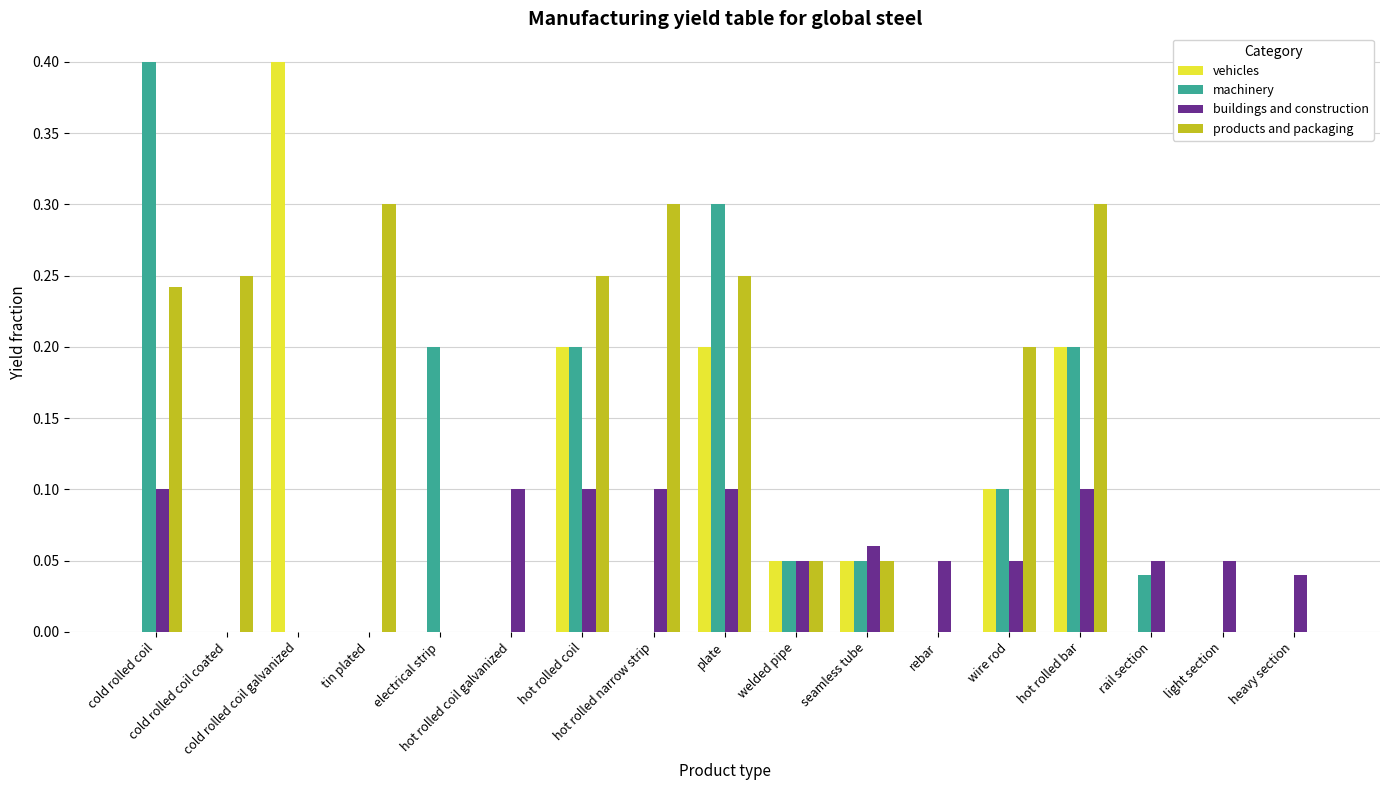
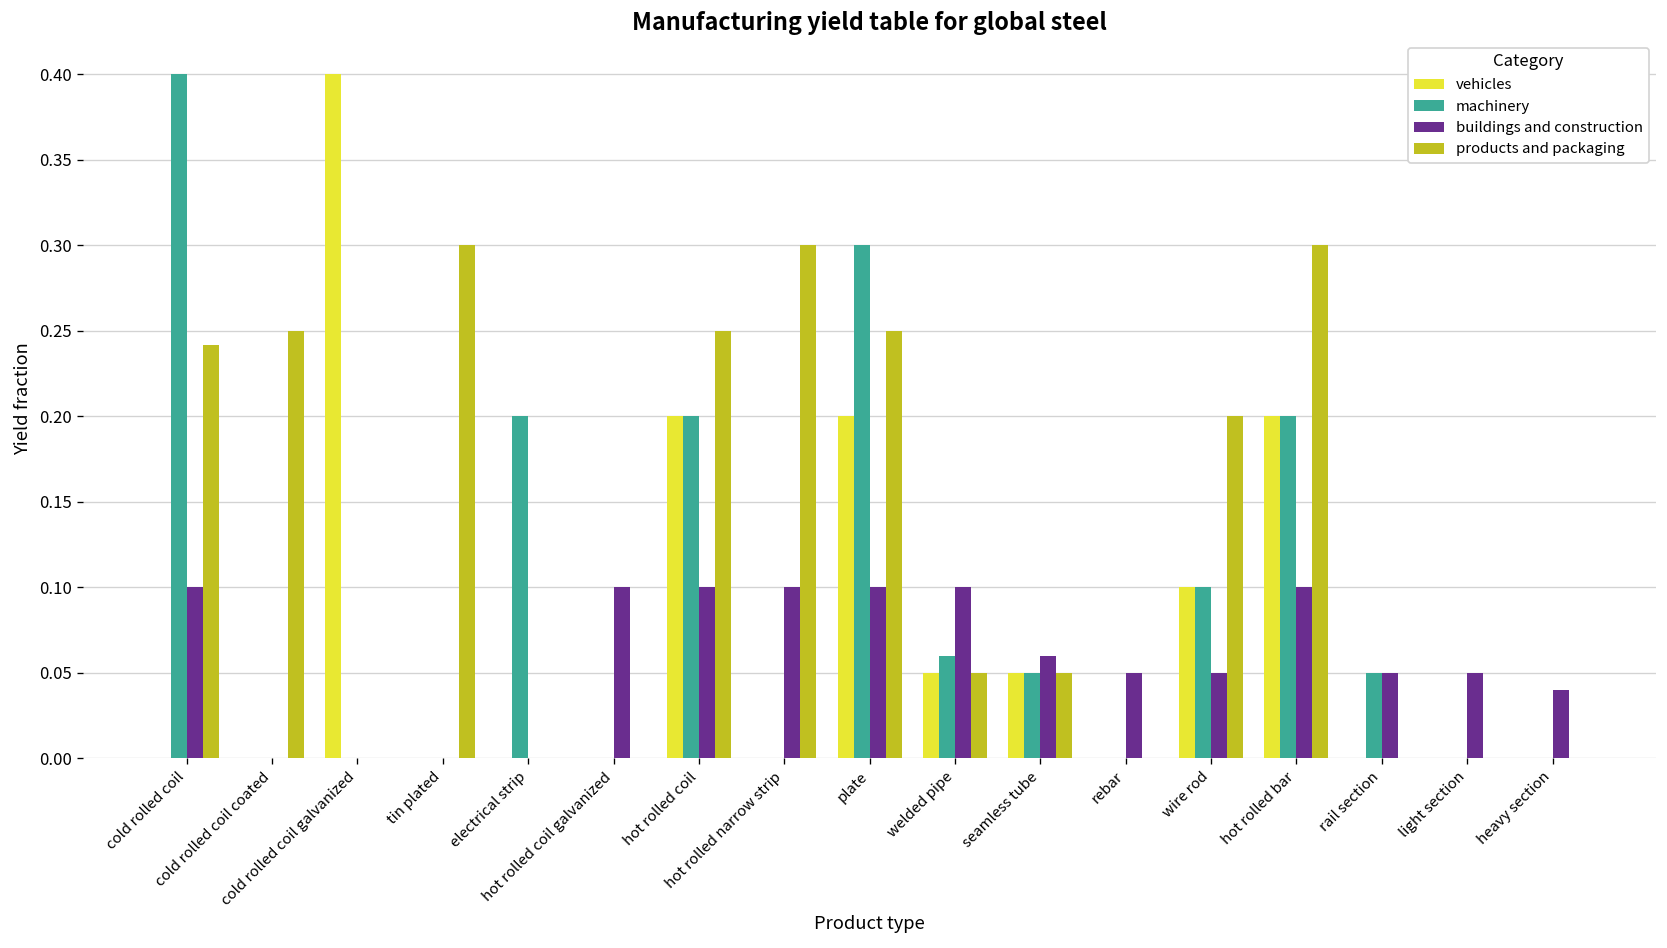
machinery, welded pipe: 0.05 -> 0.06
buildings and construction, welded pipe: 0.05 -> 0.10
machinery, rail section: 0.04 -> 0.05
